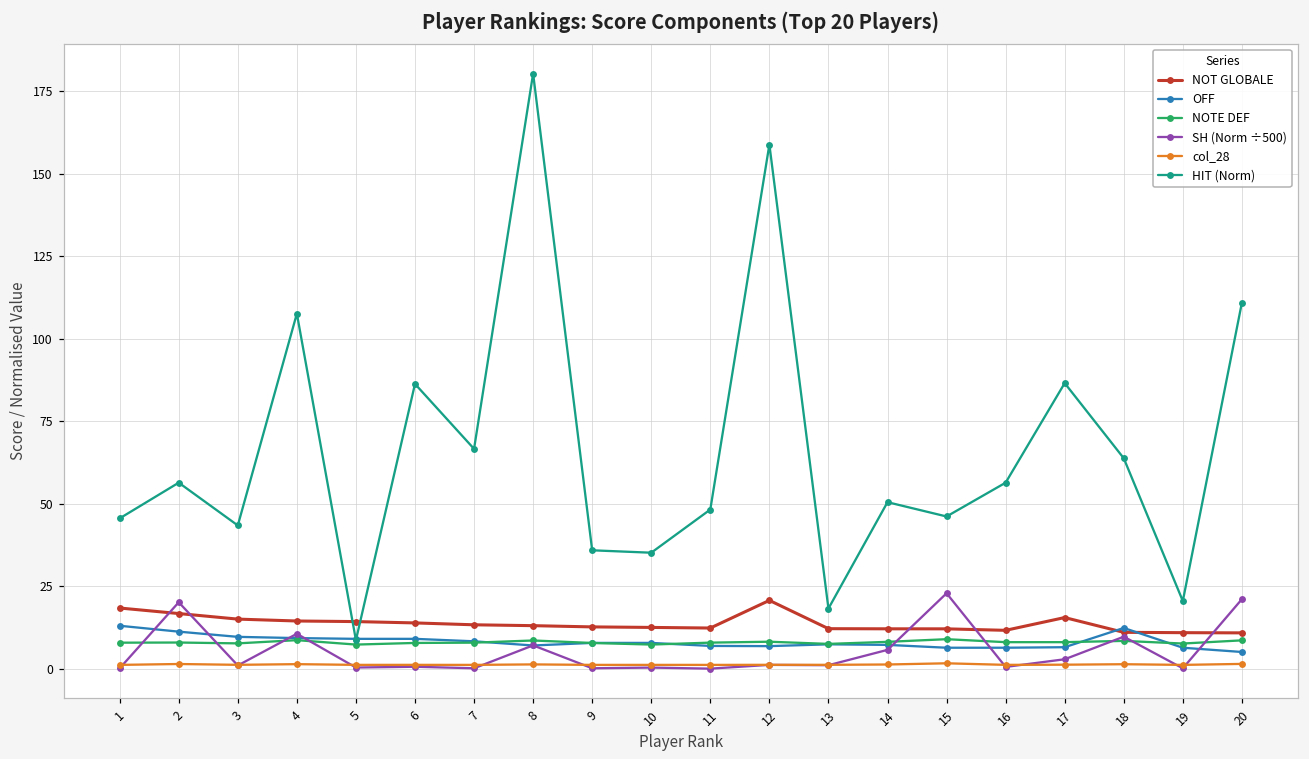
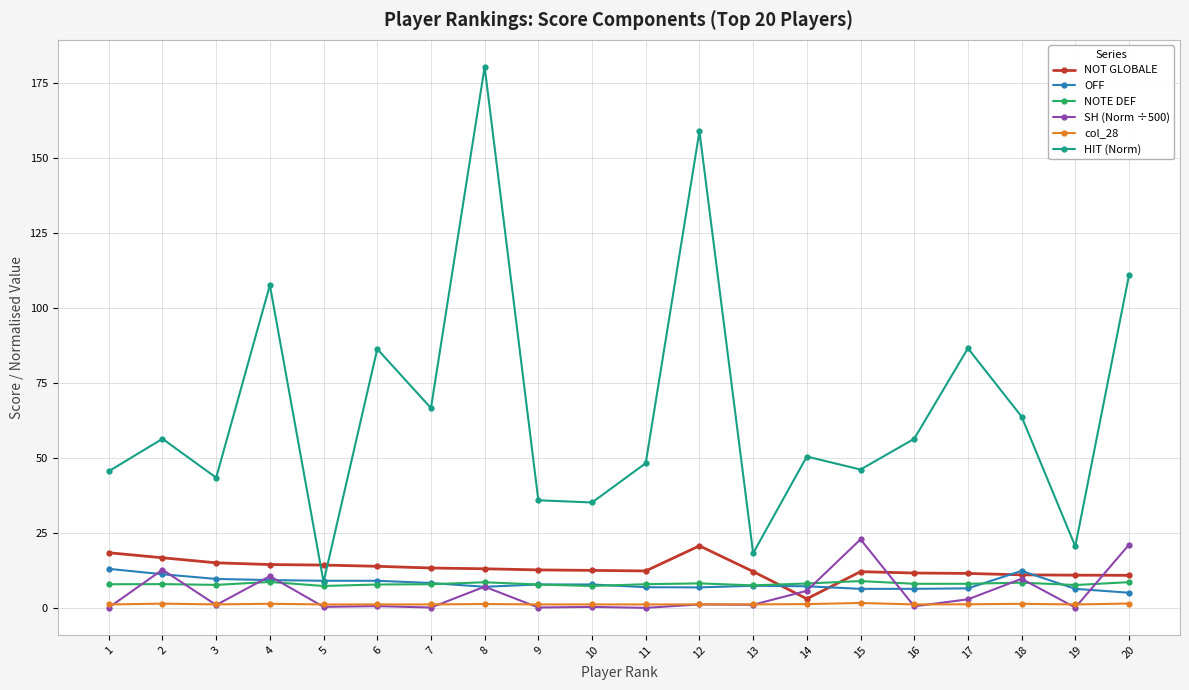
SH (Norm ÷500), 2: 20 -> 13
NOT GLOBALE, 14: 12 -> 3
NOT GLOBALE, 17: 15 -> 11
